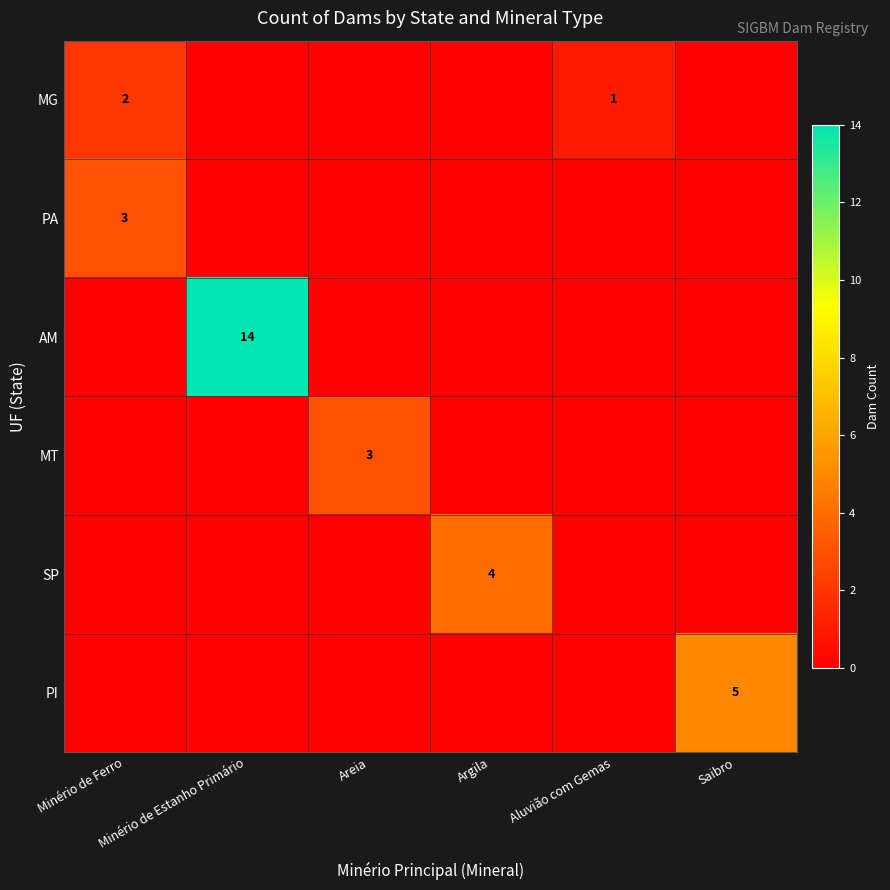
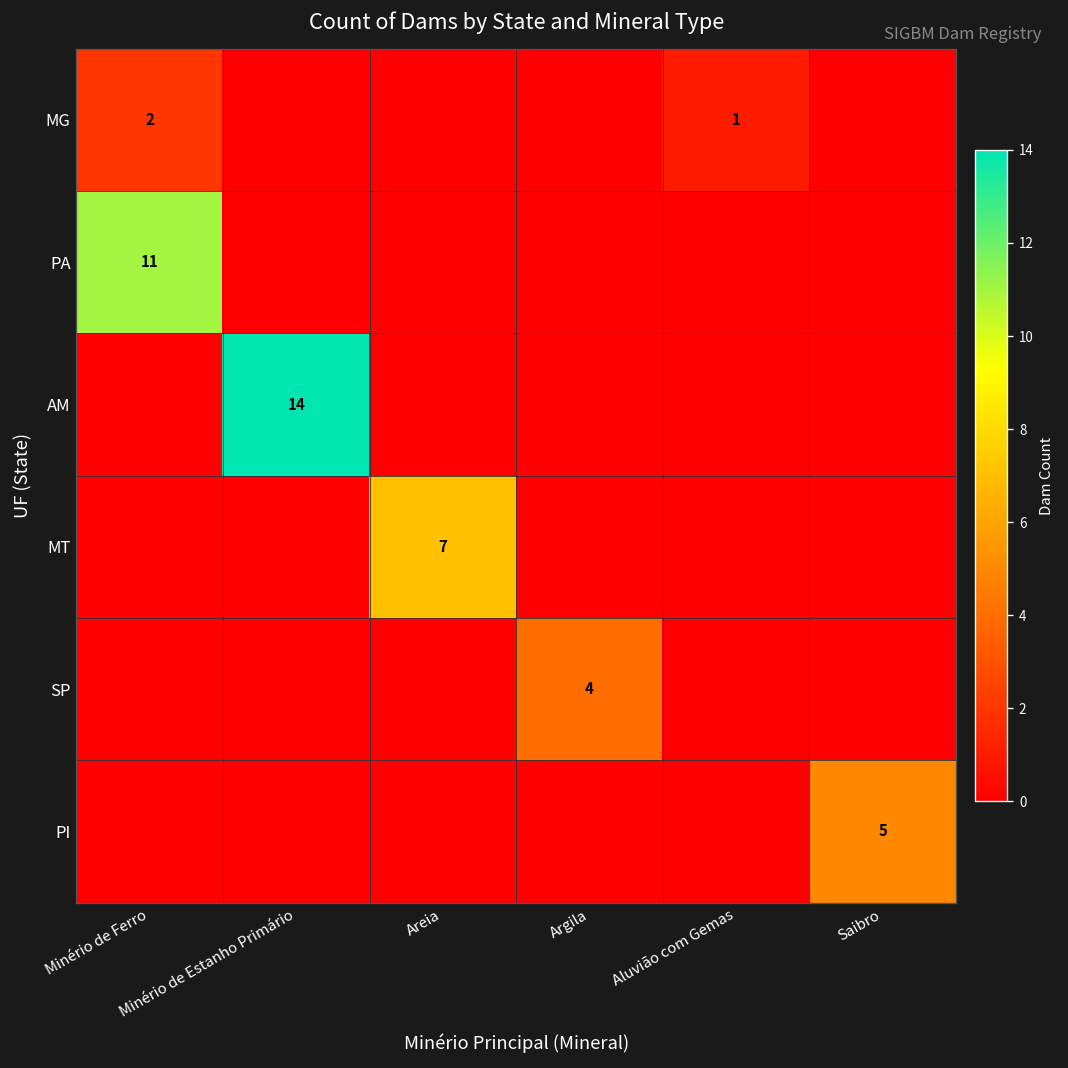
PA, Minério de Ferro: 3 -> 11
MT, Areia: 3 -> 7
